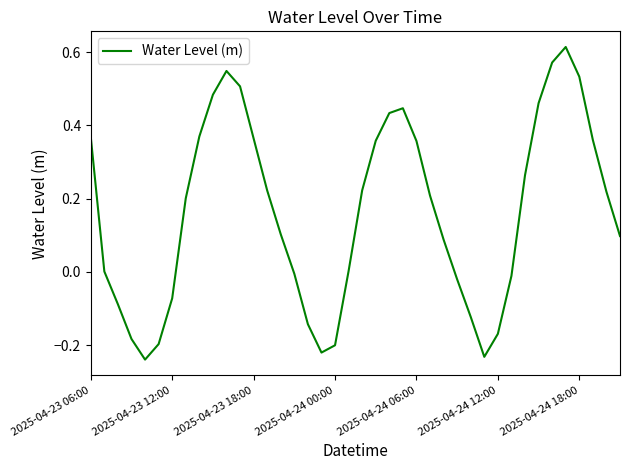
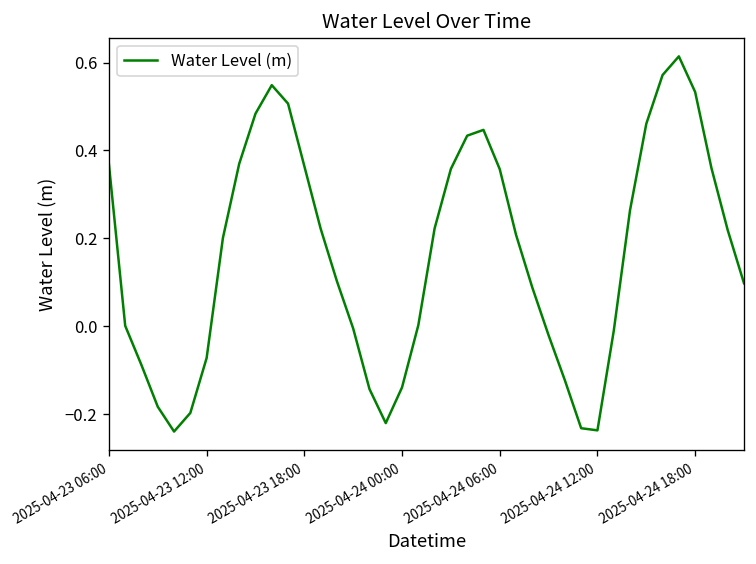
2025-04-24 00:00: -0.20 -> -0.14
2025-04-24 12:00: -0.17 -> -0.24
